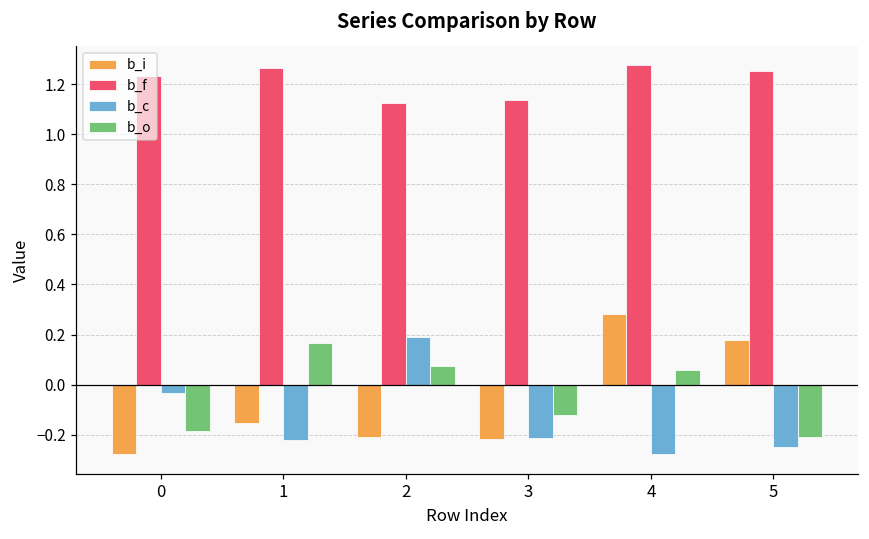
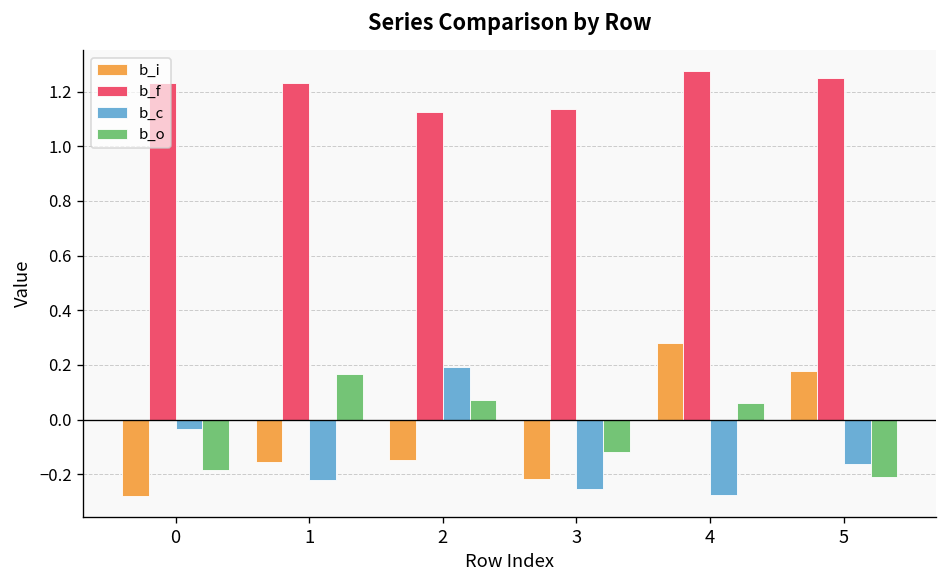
b_f, 1: 1.27 -> 1.23
b_i, 2: -0.21 -> -0.15
b_c, 3: -0.21 -> -0.25
b_c, 5: -0.25 -> -0.16
